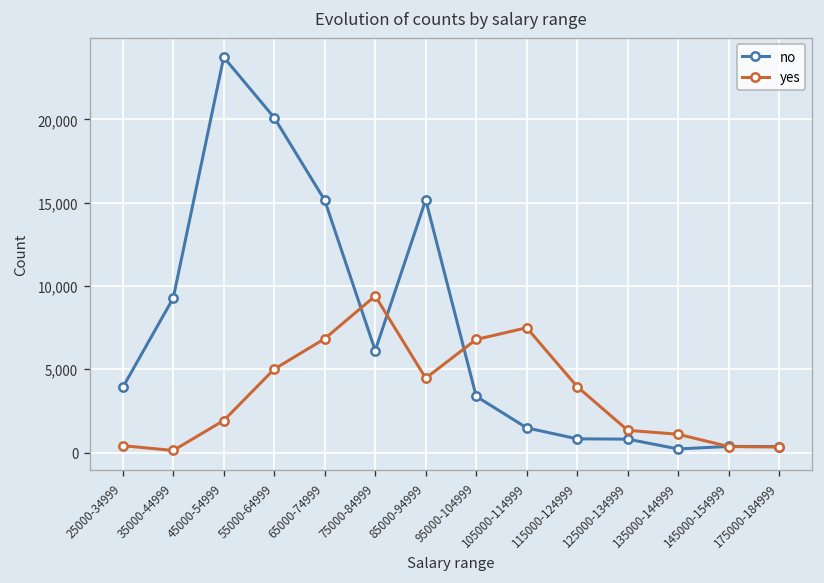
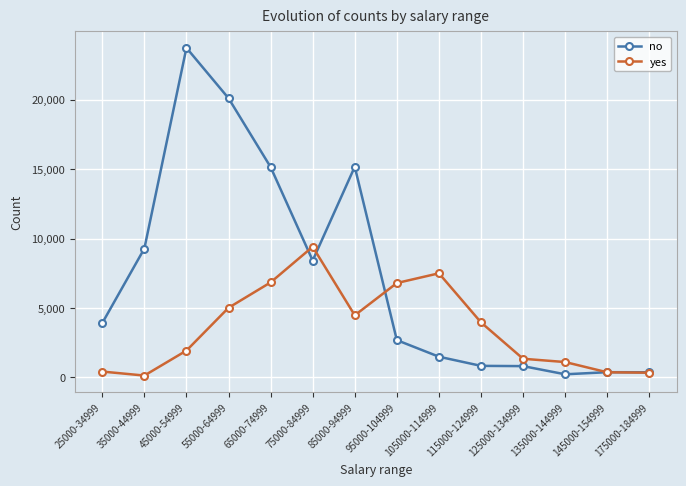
no, 75000-84999: 6,100 -> 8,400
no, 95000-104999: 3,400 -> 2,700
